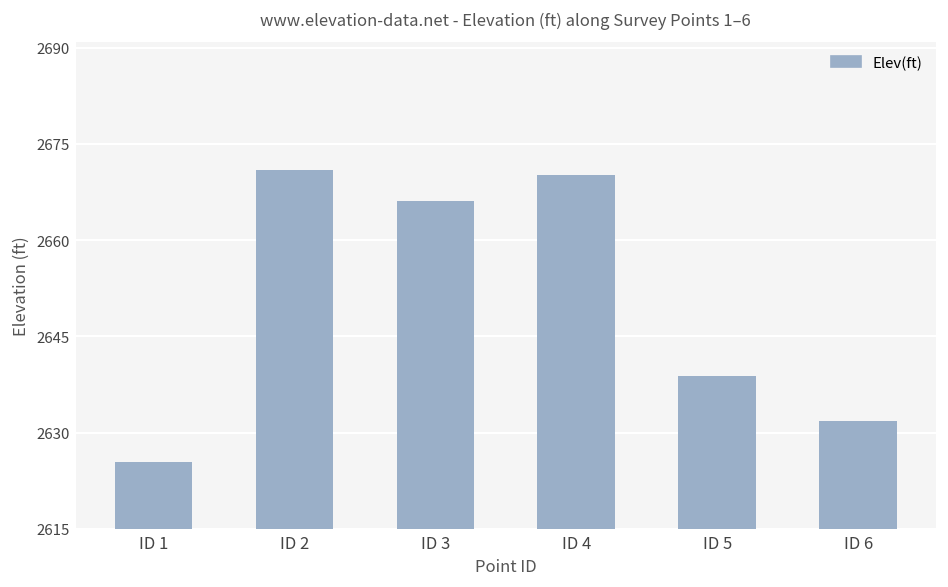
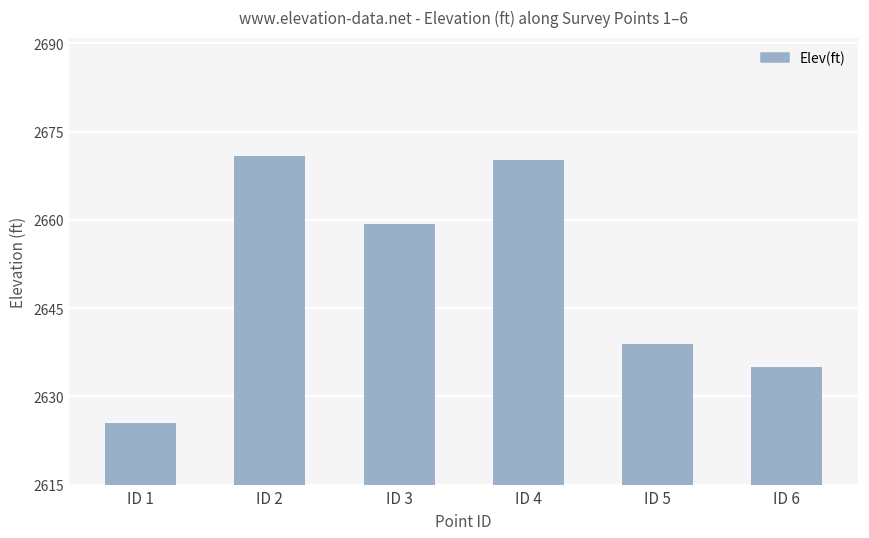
ID 3: 2666 -> 2659
ID 6: 2632 -> 2635
